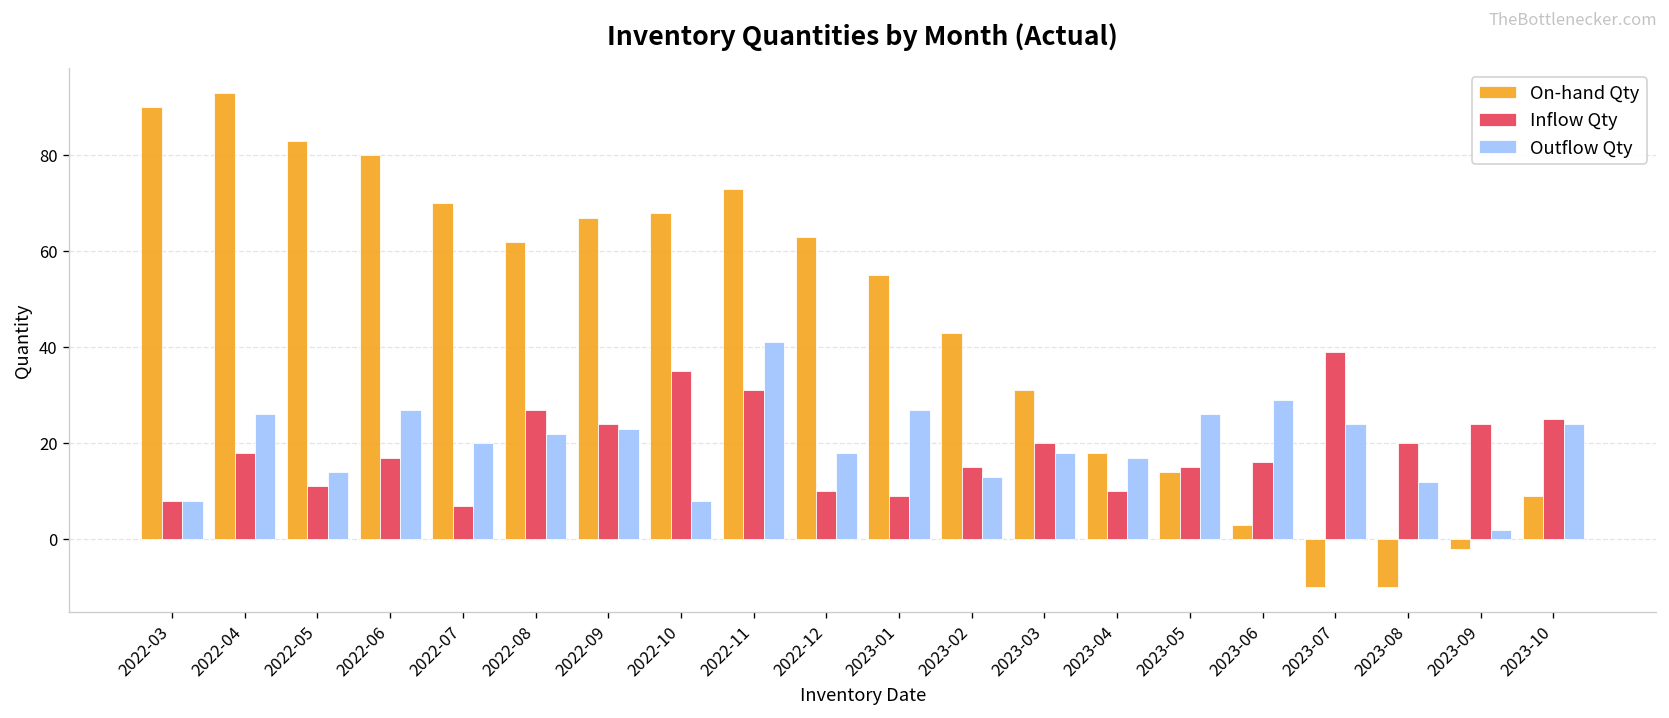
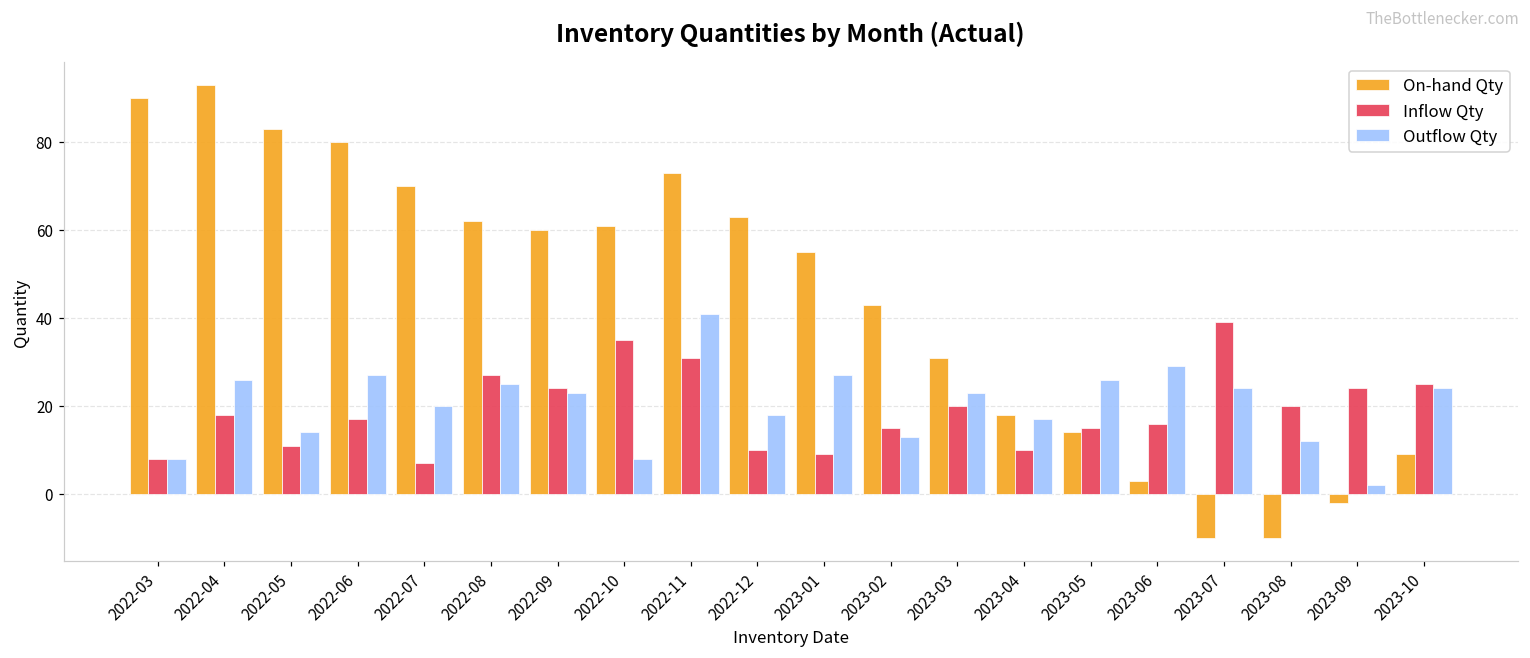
Outflow Qty, 2022-08: 22 -> 25
On-hand Qty, 2022-09: 67 -> 60
On-hand Qty, 2022-10: 68 -> 61
Outflow Qty, 2023-03: 18 -> 23
